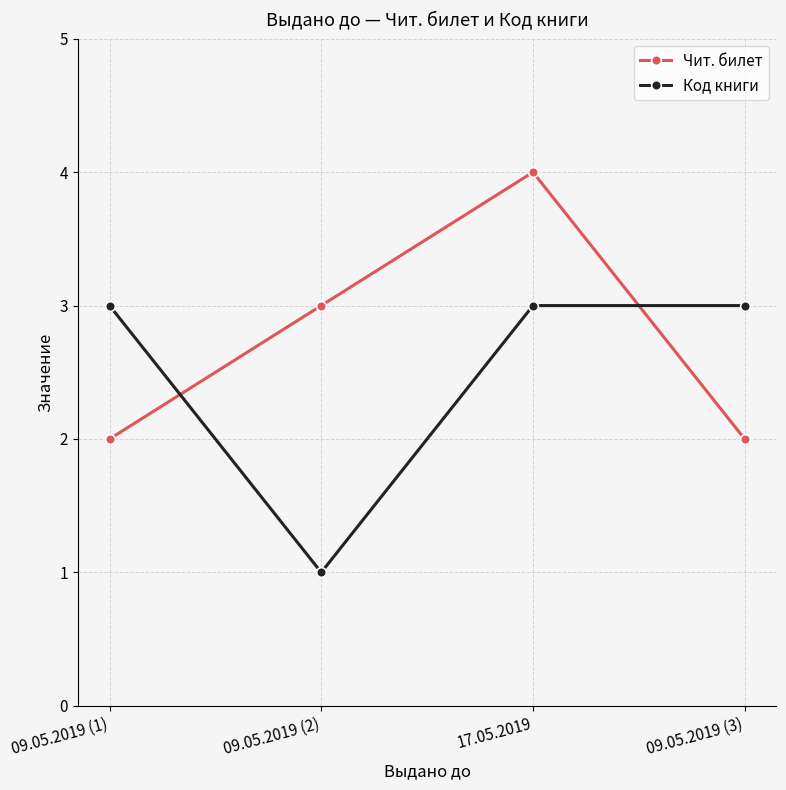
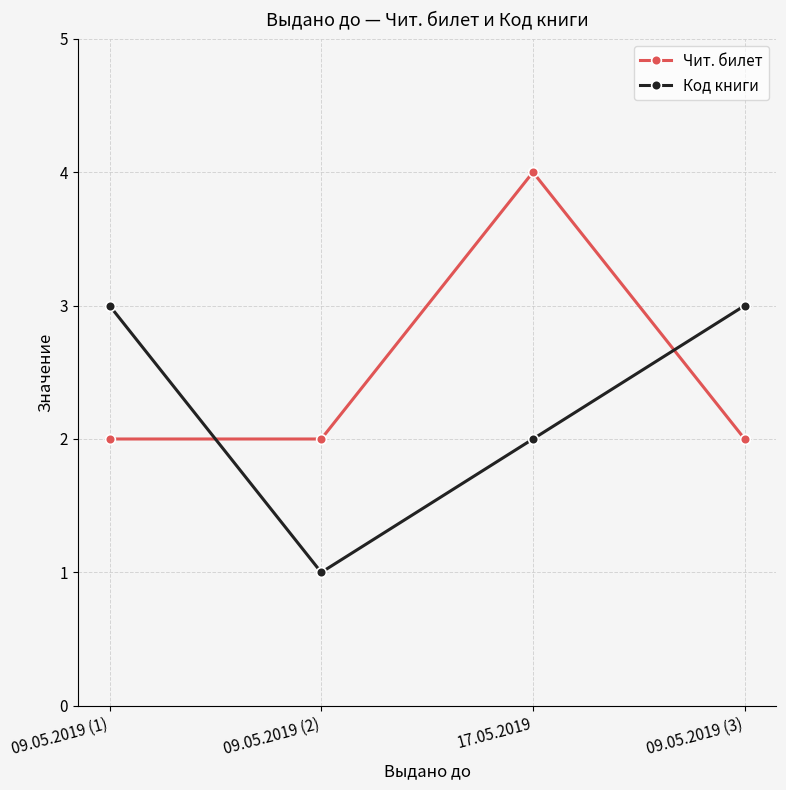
Чит. билет, 09.05.2019 (2): 3 -> 2
Код книги, 17.05.2019: 3 -> 2
